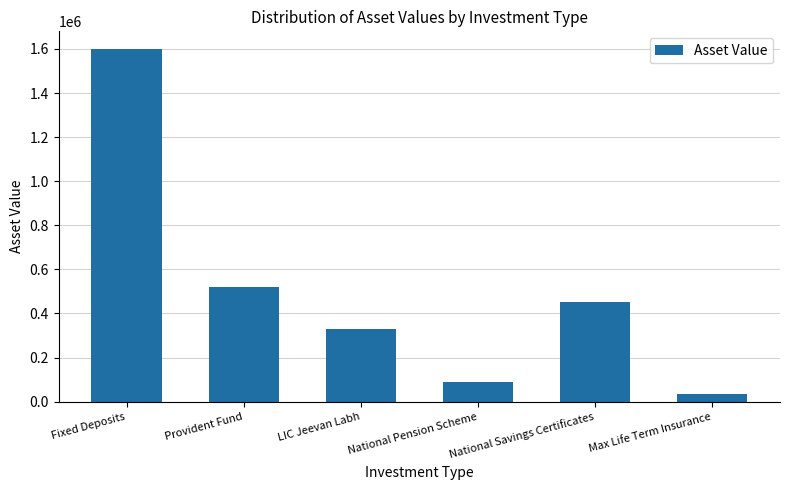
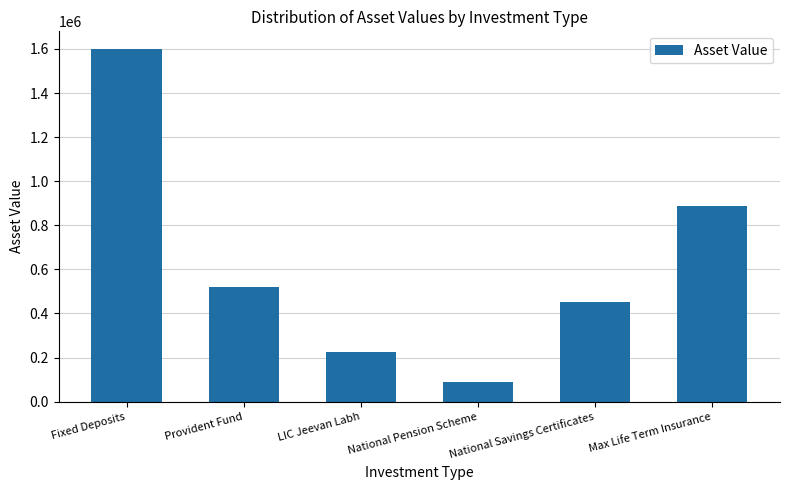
LIC Jeevan Labh: 330000 -> 230000
Max Life Term Insurance: 40000 -> 890000
